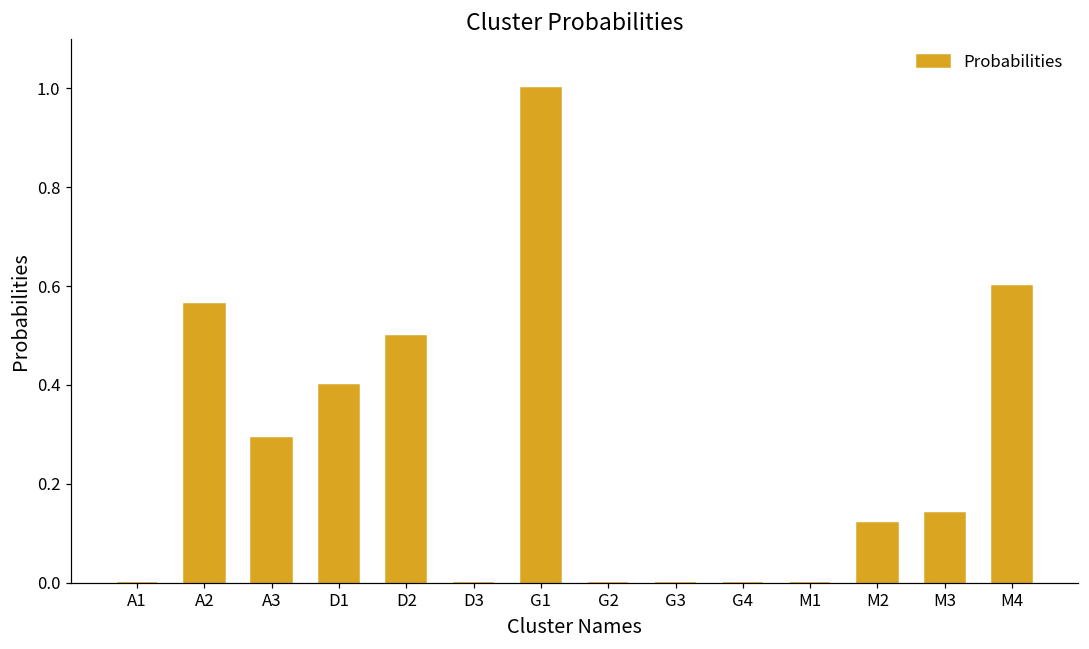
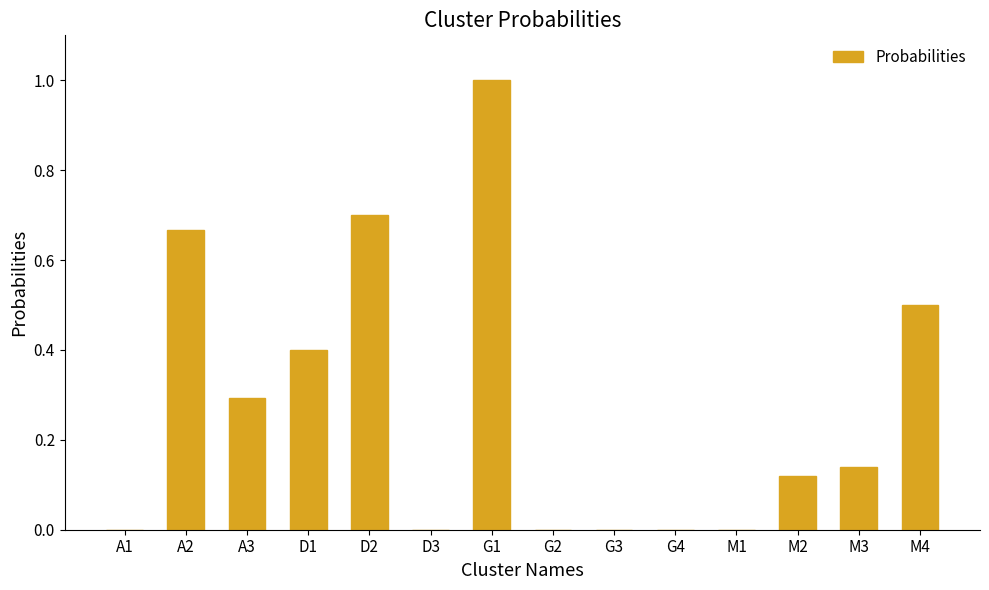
A2: 0.56 -> 0.67
D2: 0.5 -> 0.7
M4: 0.6 -> 0.5
